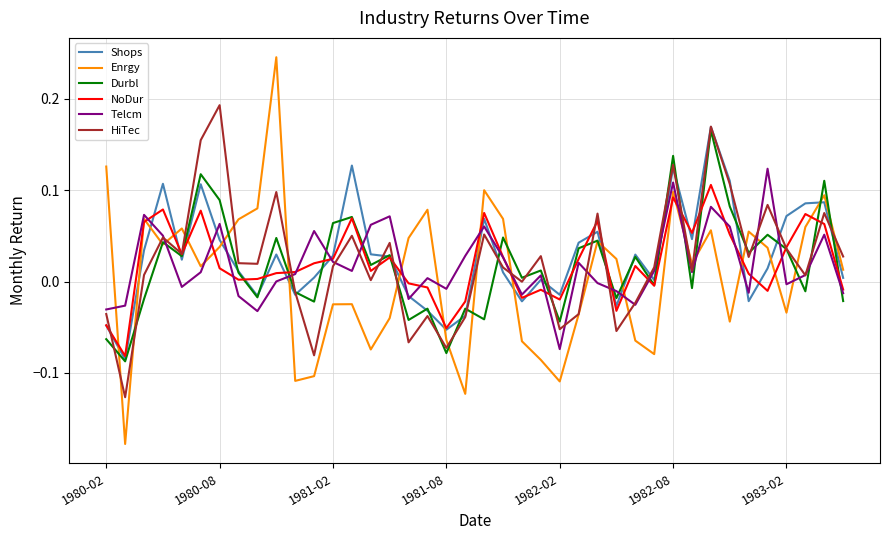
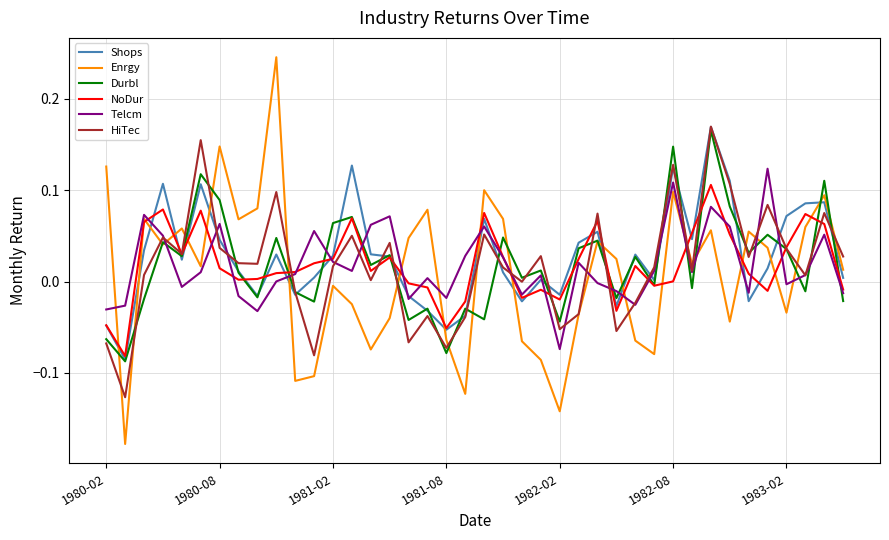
HiTec, 1980-02: -0.04 -> -0.07
Enrgy, 1980-08: 0.04 -> 0.15
HiTec, 1980-08: 0.19 -> 0.04
Enrgy, 1981-02: -0.02 -> 0.00
Telcm, 1981-08: -0.01 -> -0.02
Enrgy, 1982-02: -0.11 -> -0.14
Durbl, 1982-08: 0.14 -> 0.15
NoDur, 1982-08: 0.09 -> 0.00
